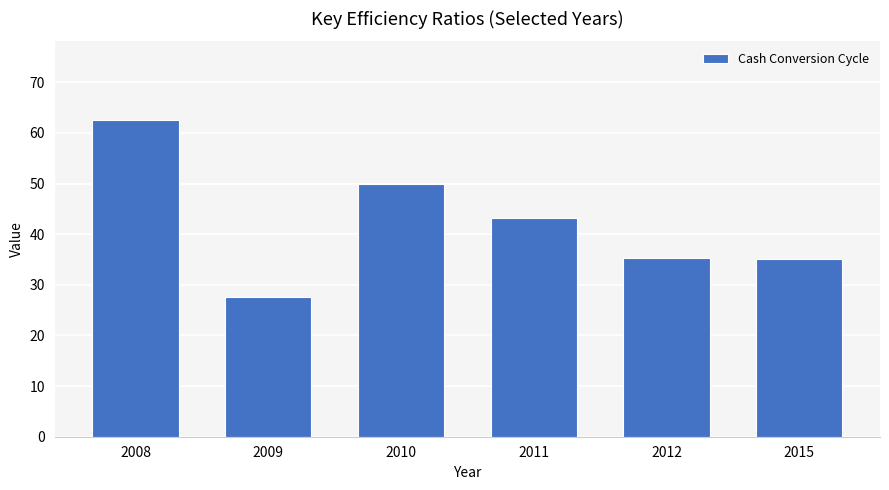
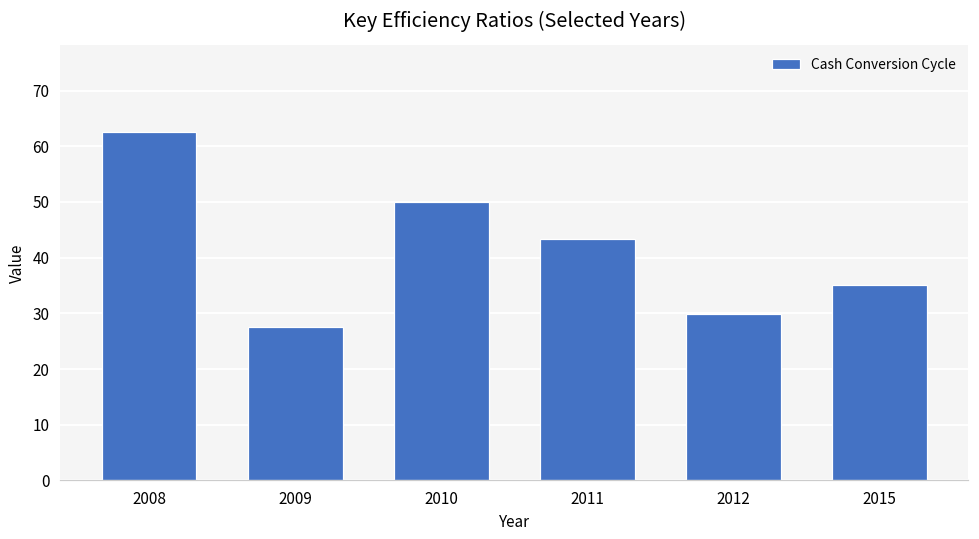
2012: 35 -> 30
